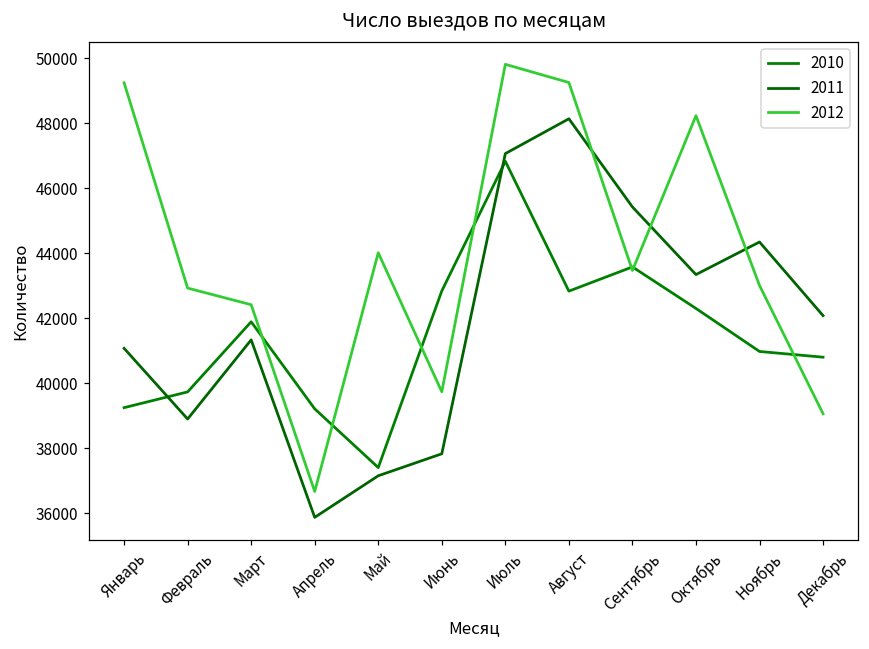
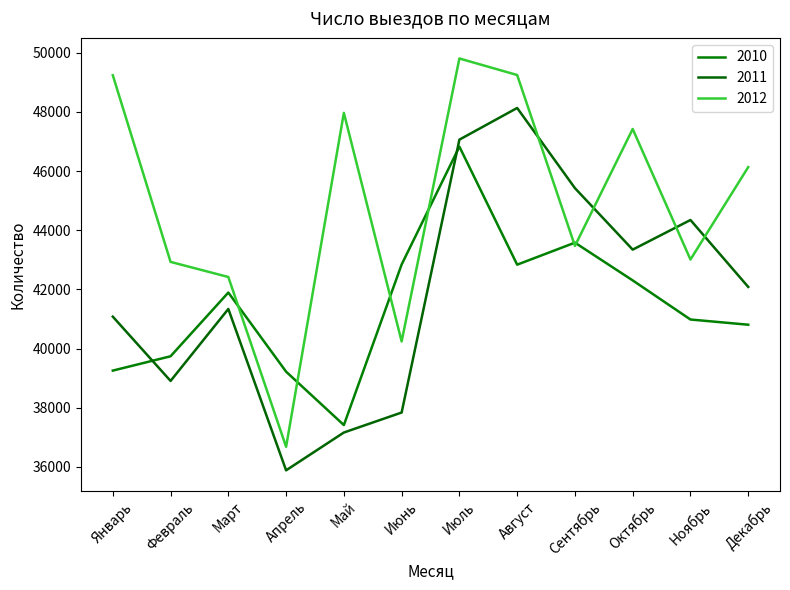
2012, Май: 44000 -> 48000
2012, Июнь: 39700 -> 40200
2012, Октябрь: 48200 -> 47400
2012, Декабрь: 39100 -> 46100
